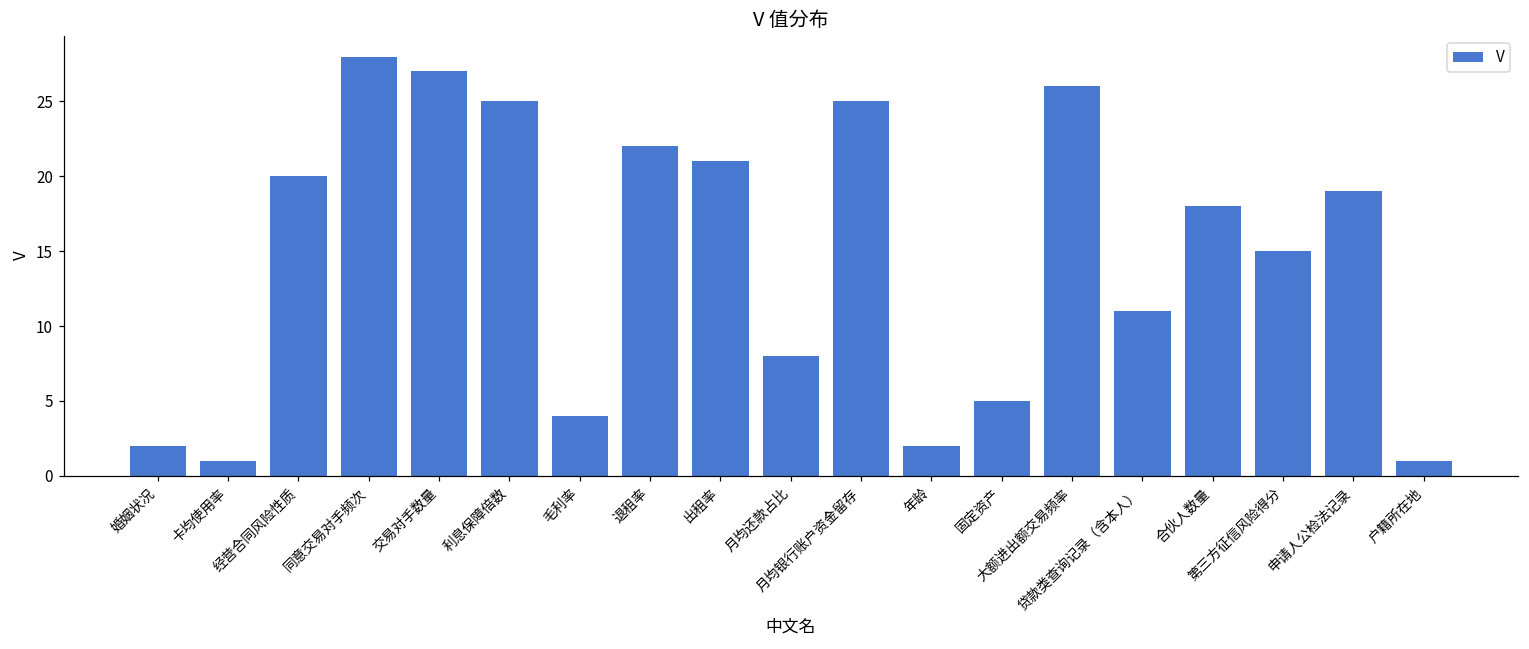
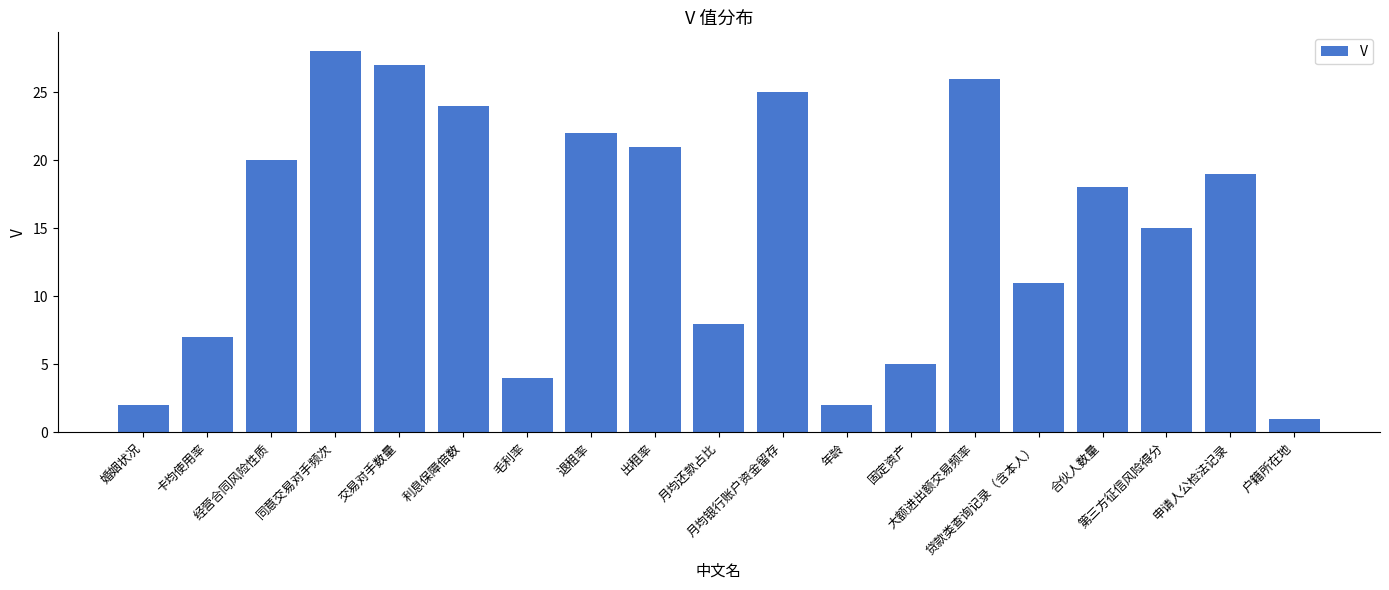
卡均使用率: 1 -> 7
利息保障倍数: 25 -> 24
